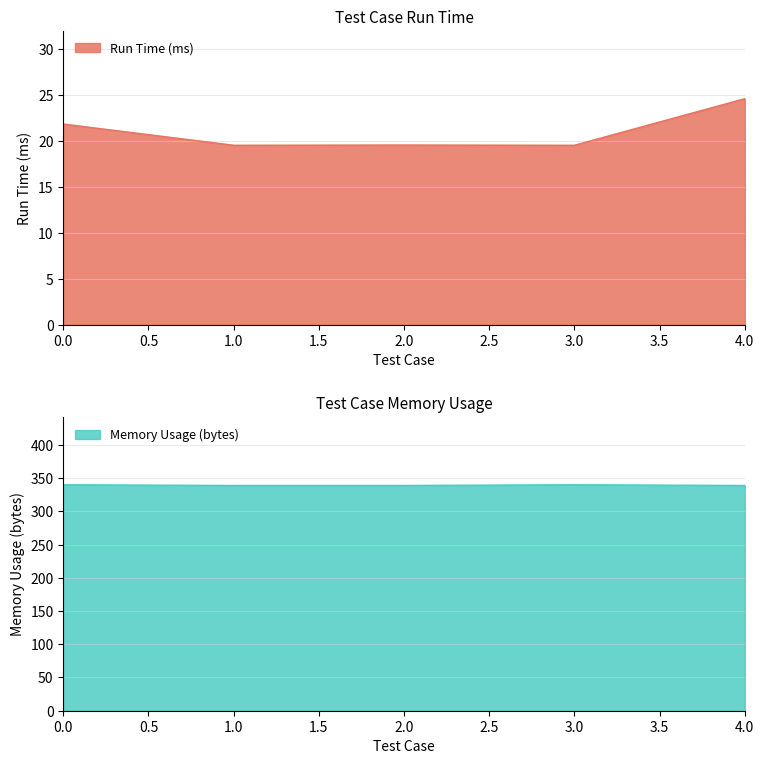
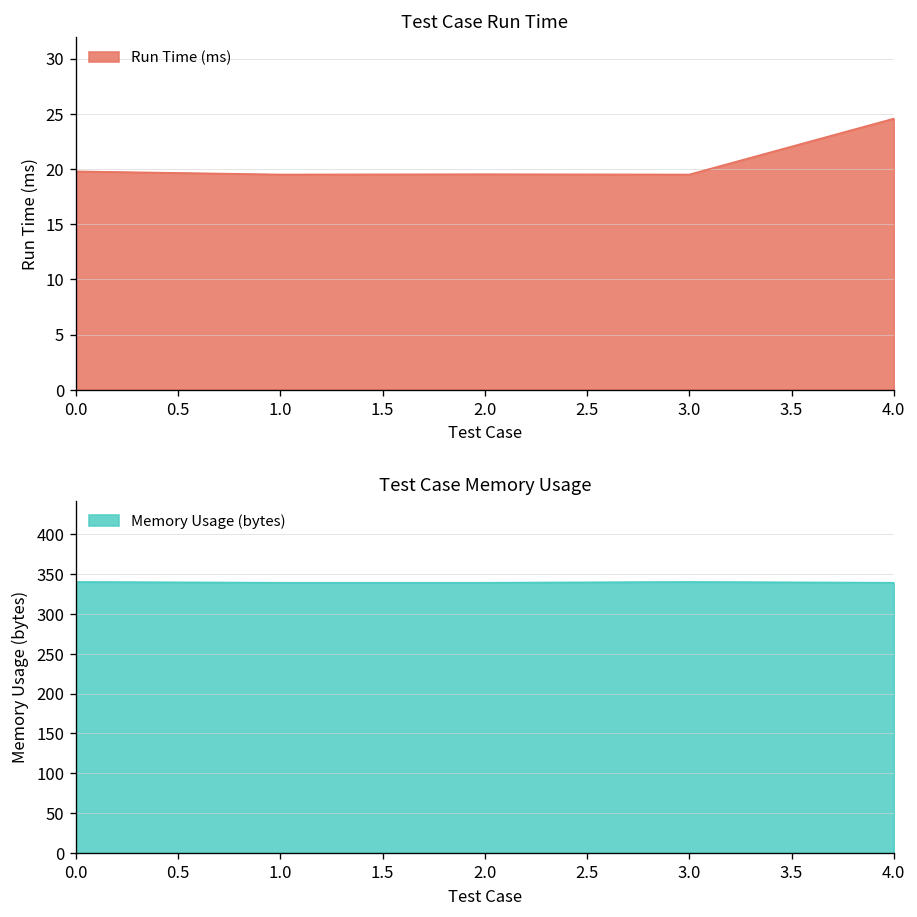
Test Case Run Time, 0.0: 22 -> 20
